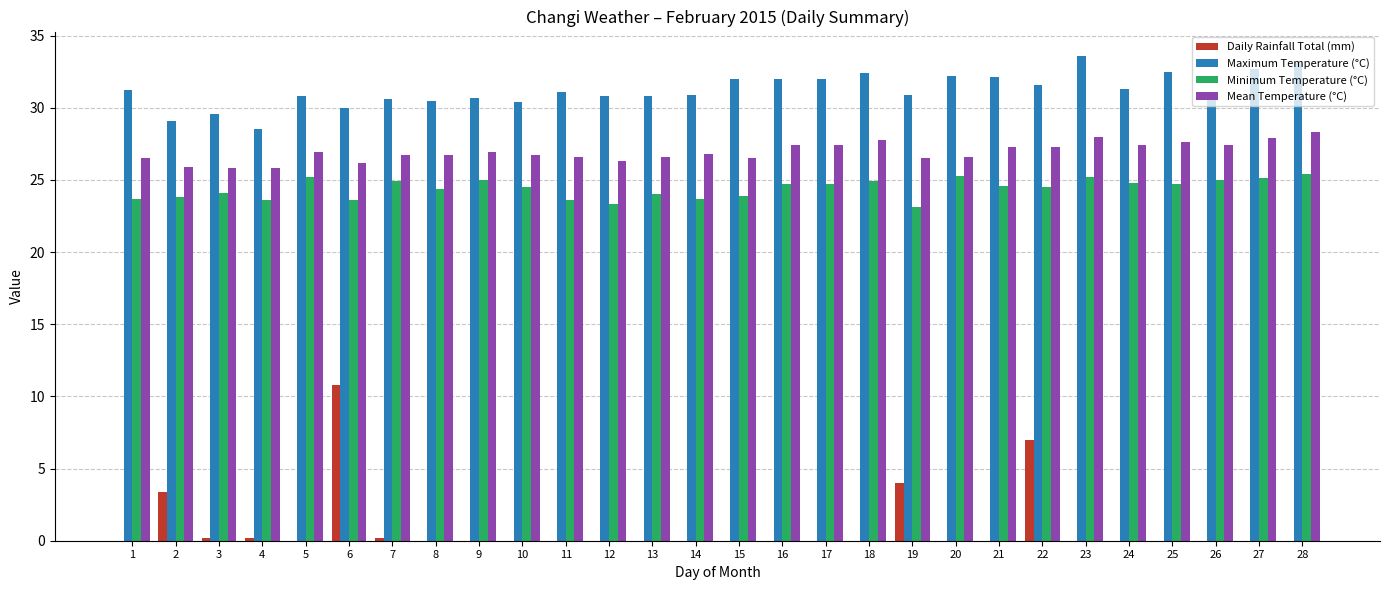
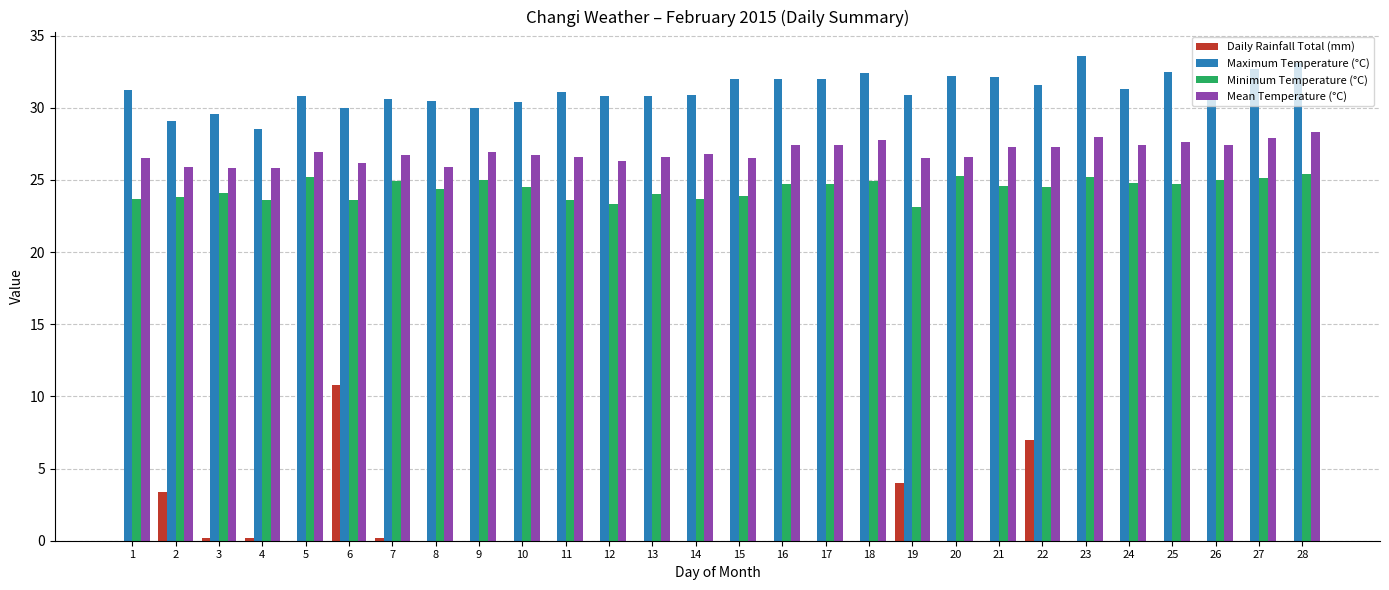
Mean Temperature (°C), 8: 26.7 -> 25.9
Maximum Temperature (°C), 9: 30.7 -> 30.0
